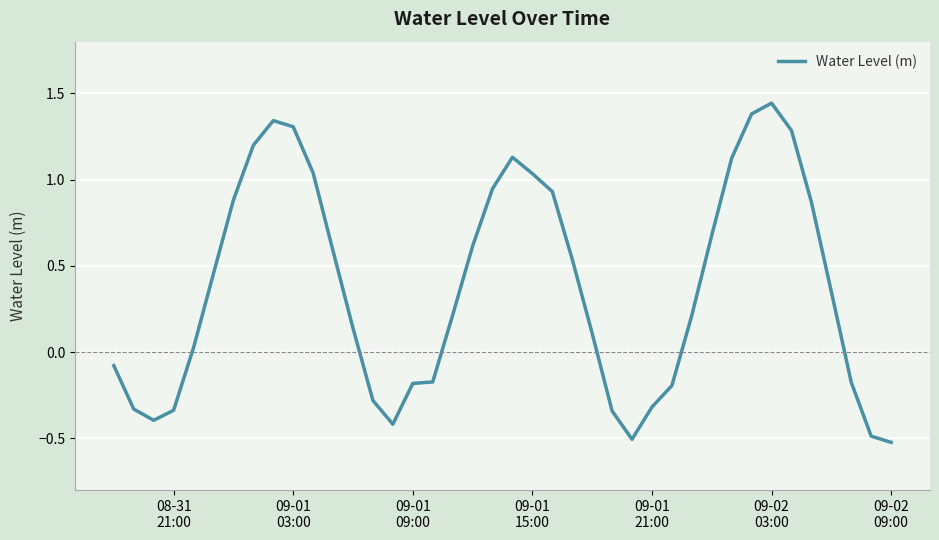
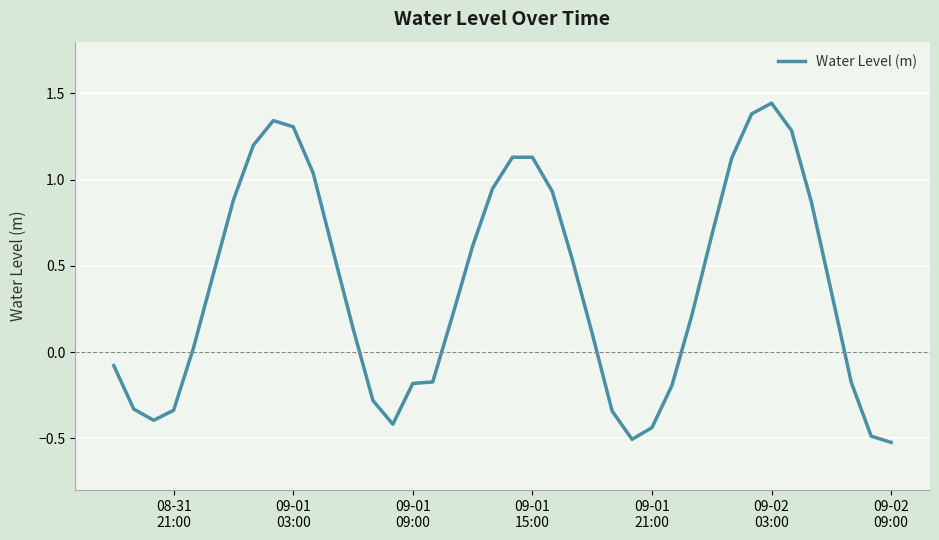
09-01 15:00: 1.03 -> 1.13
09-01 21:00: -0.32 -> -0.44
